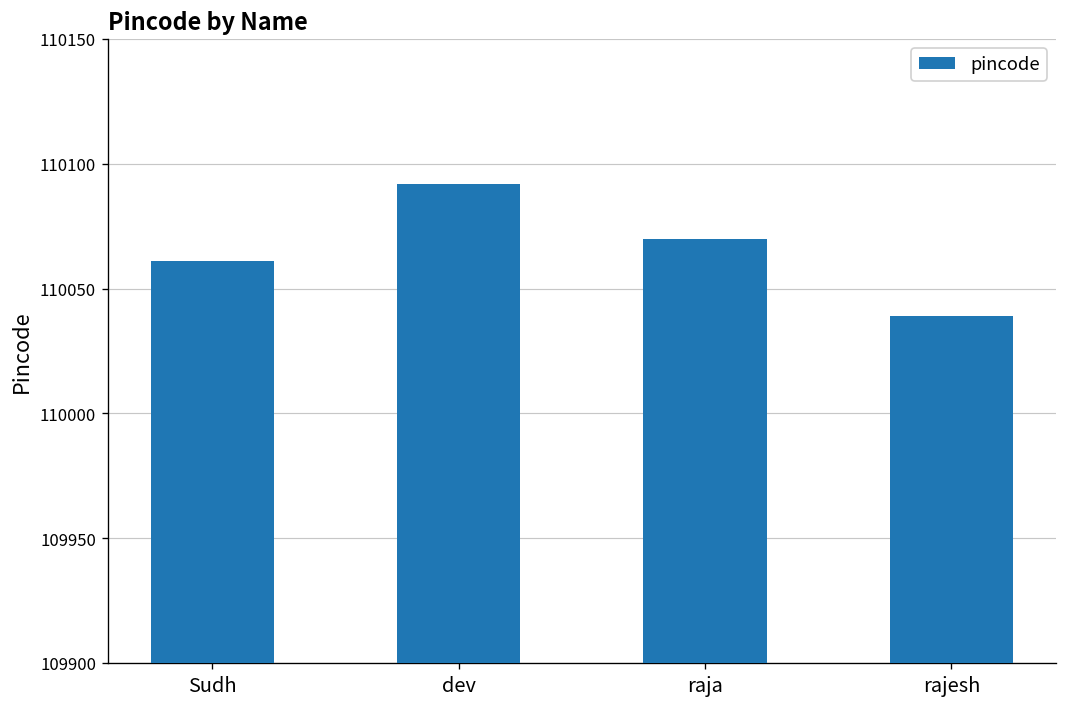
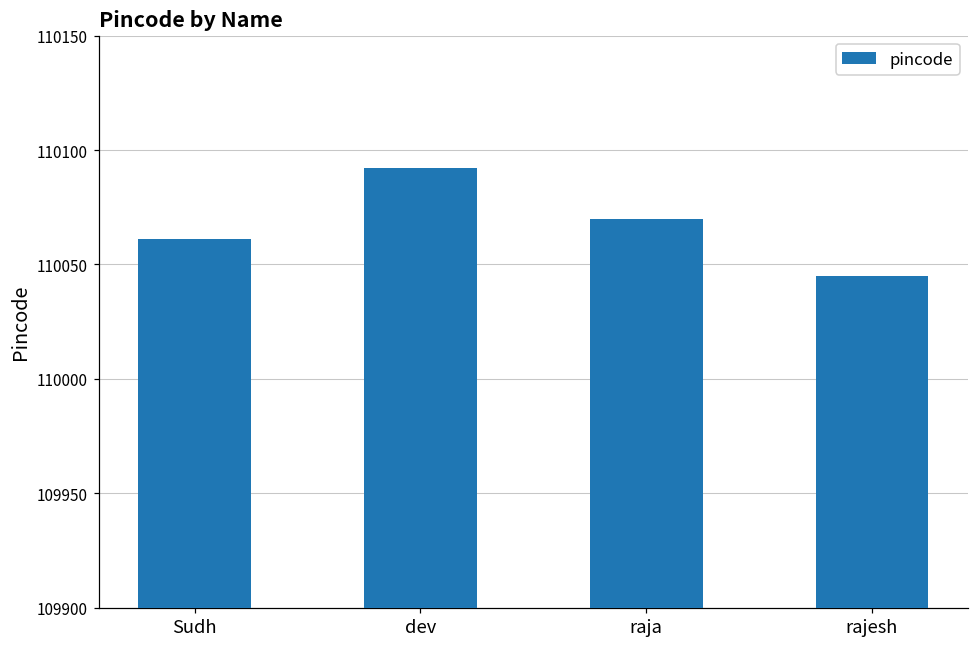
rajesh: 110039 -> 110045
